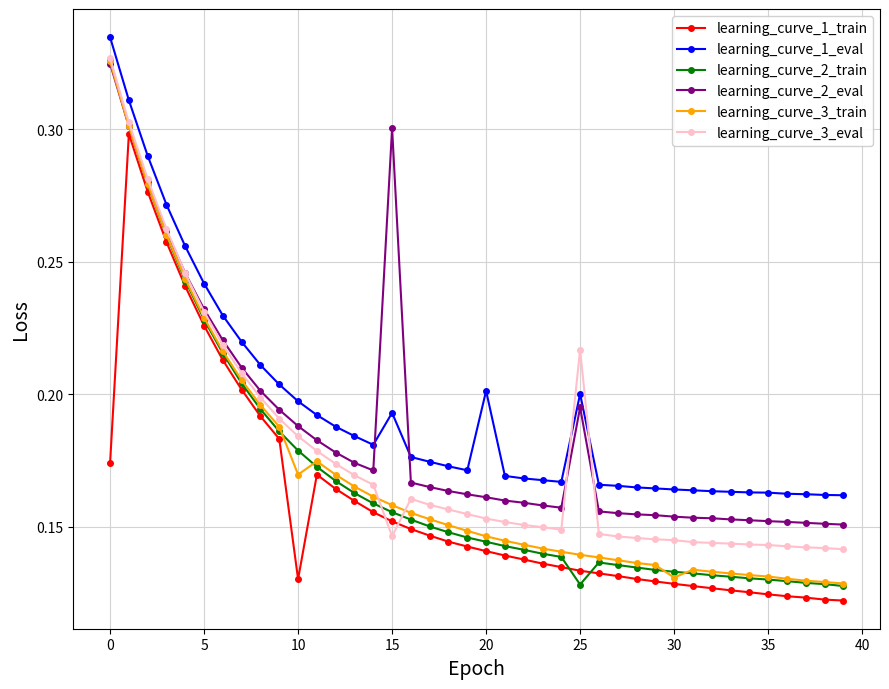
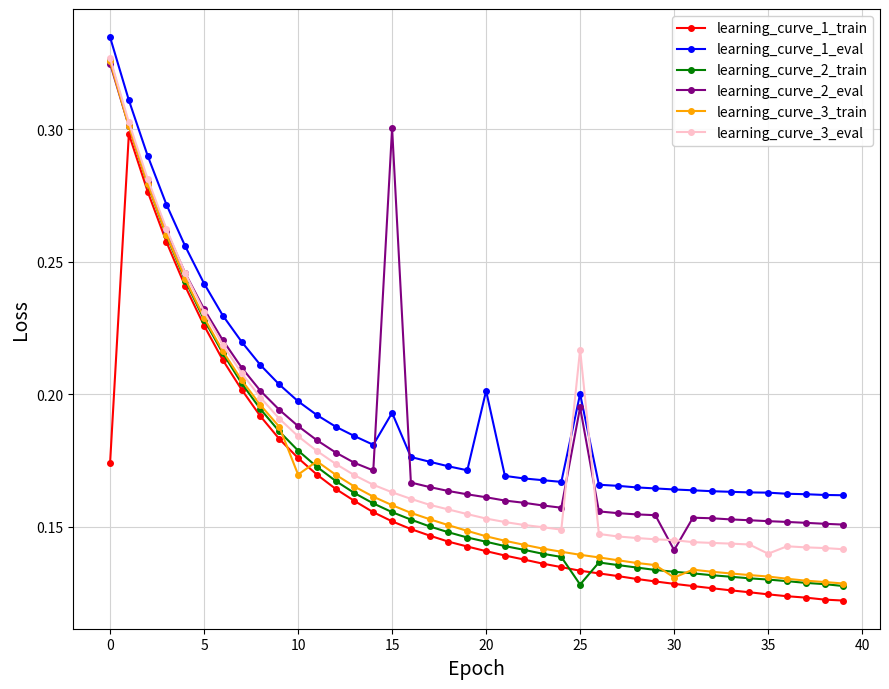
learning_curve_1_train, 10: 0.130 -> 0.176
learning_curve_3_eval, 15: 0.146 -> 0.163
learning_curve_2_eval, 30: 0.154 -> 0.141
learning_curve_3_eval, 35: 0.143 -> 0.140
